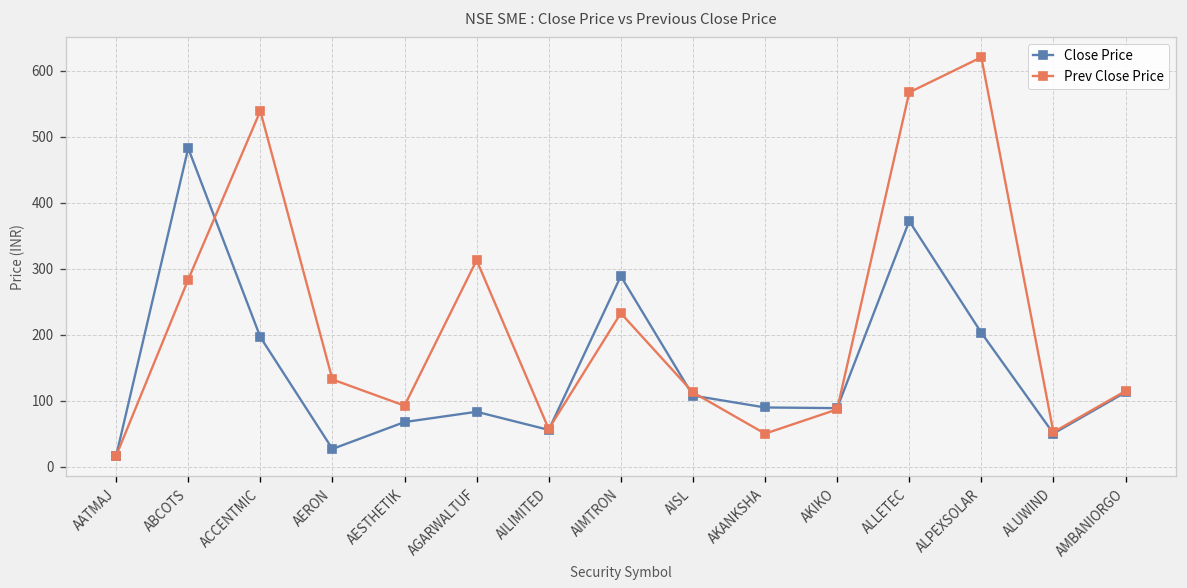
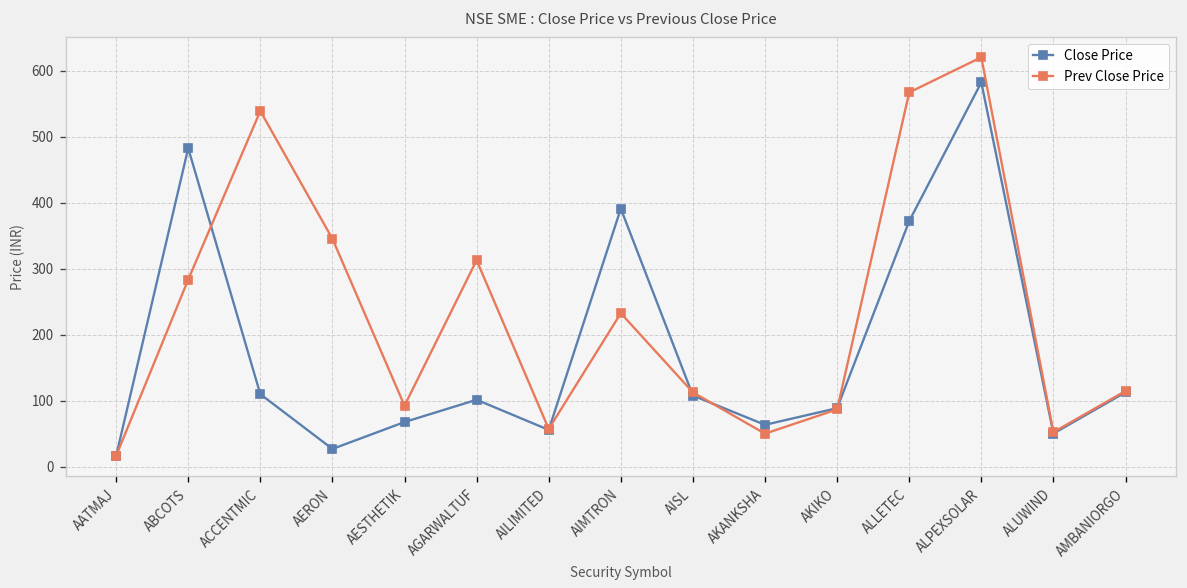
Close Price, ACCENTMIC: 200 -> 110
Prev Close Price, AERON: 130 -> 350
Close Price, AGARWALTUF: 80 -> 100
Close Price, AIMTRON: 290 -> 390
Close Price, AKANKSHA: 90 -> 60
Close Price, ALPEXSOLAR: 200 -> 580
